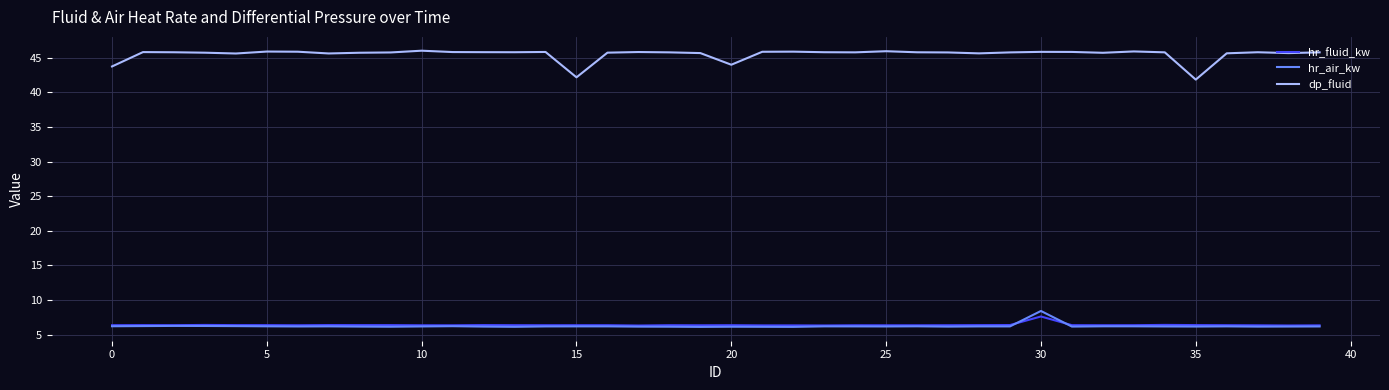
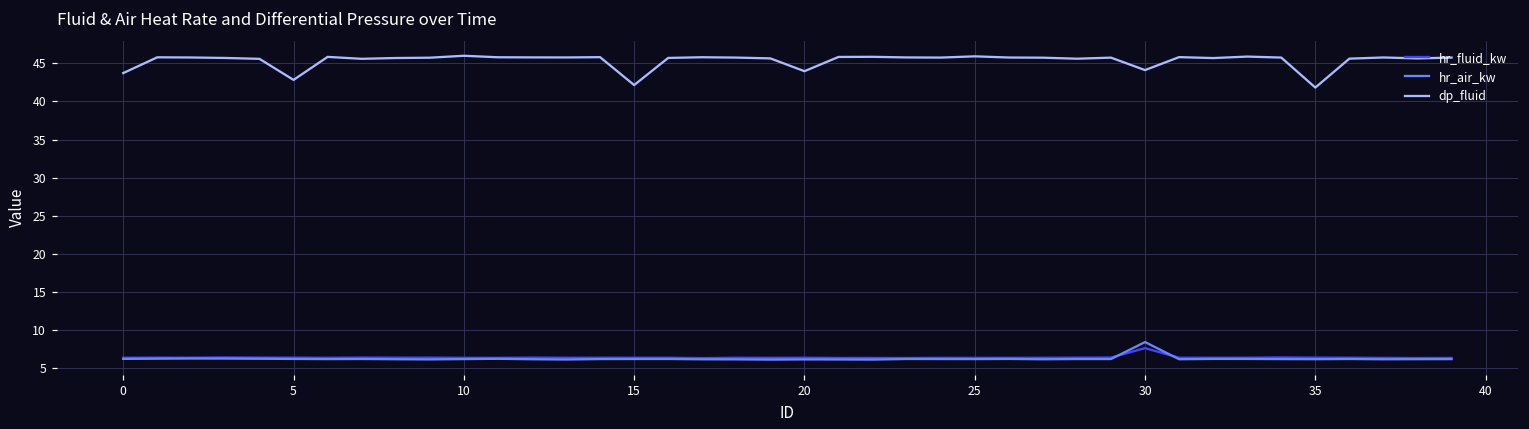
dp_fluid, 5: 46 -> 43
dp_fluid, 30: 46 -> 44
